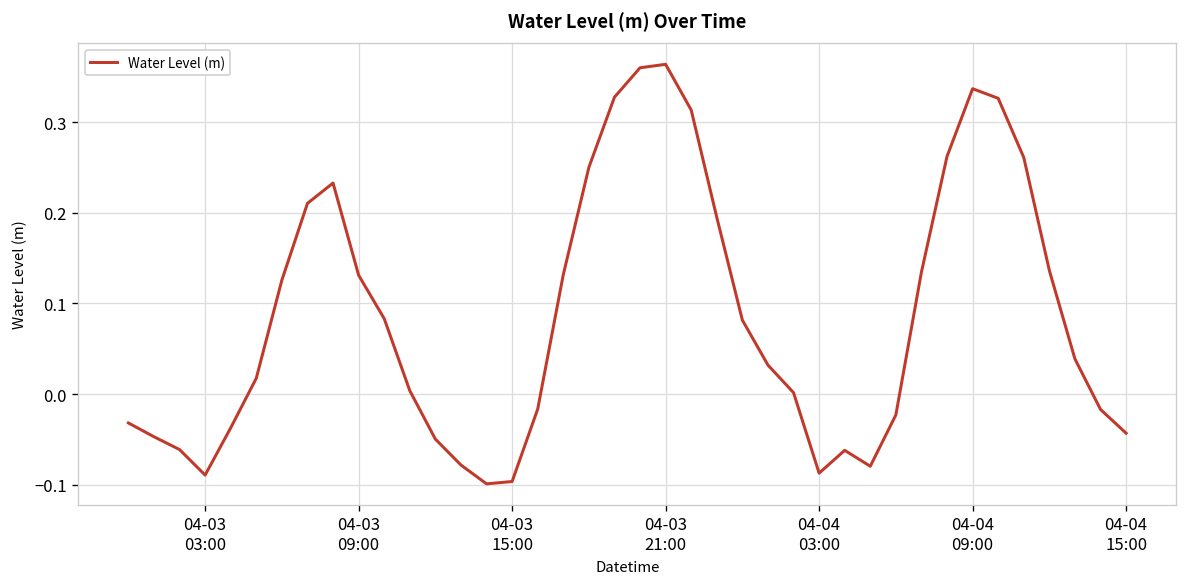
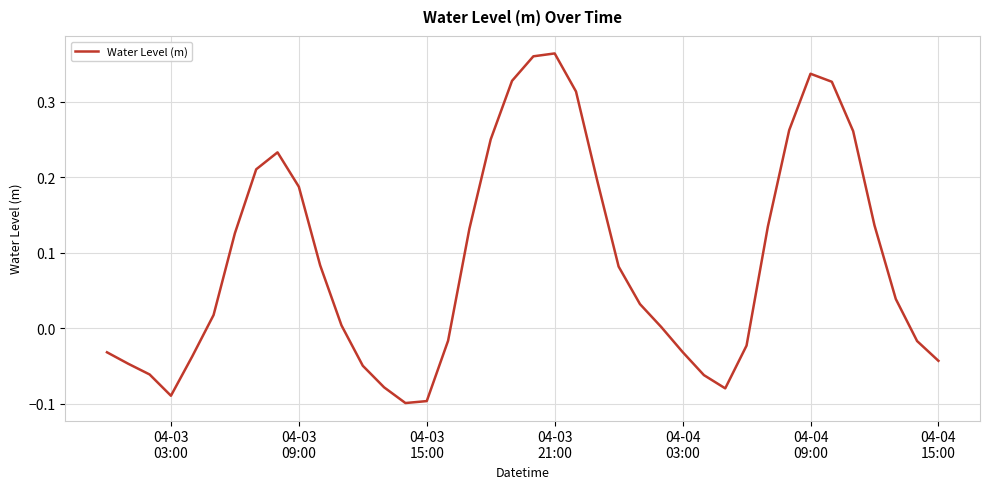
04-03 09:00: 0.13 -> 0.19
04-04 03:00: -0.09 -> -0.03
